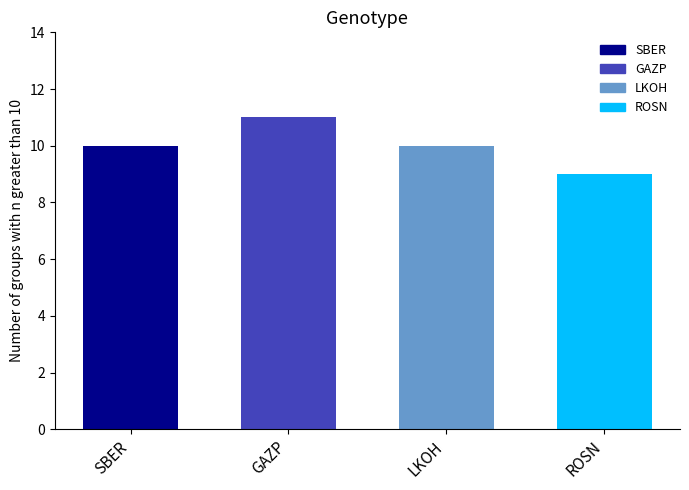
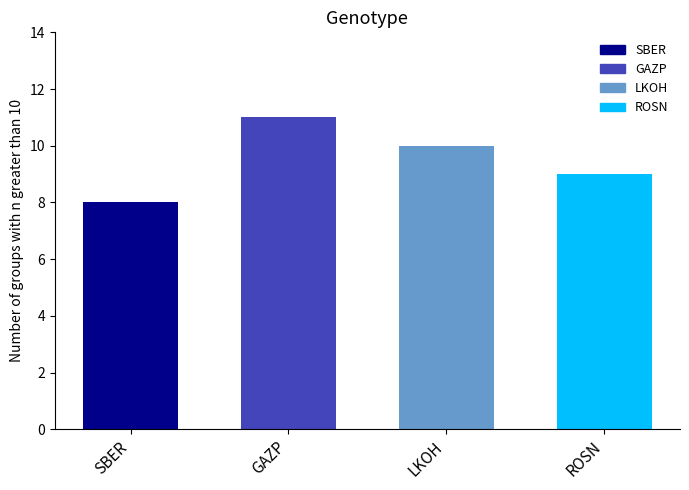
SBER: 10 -> 8
